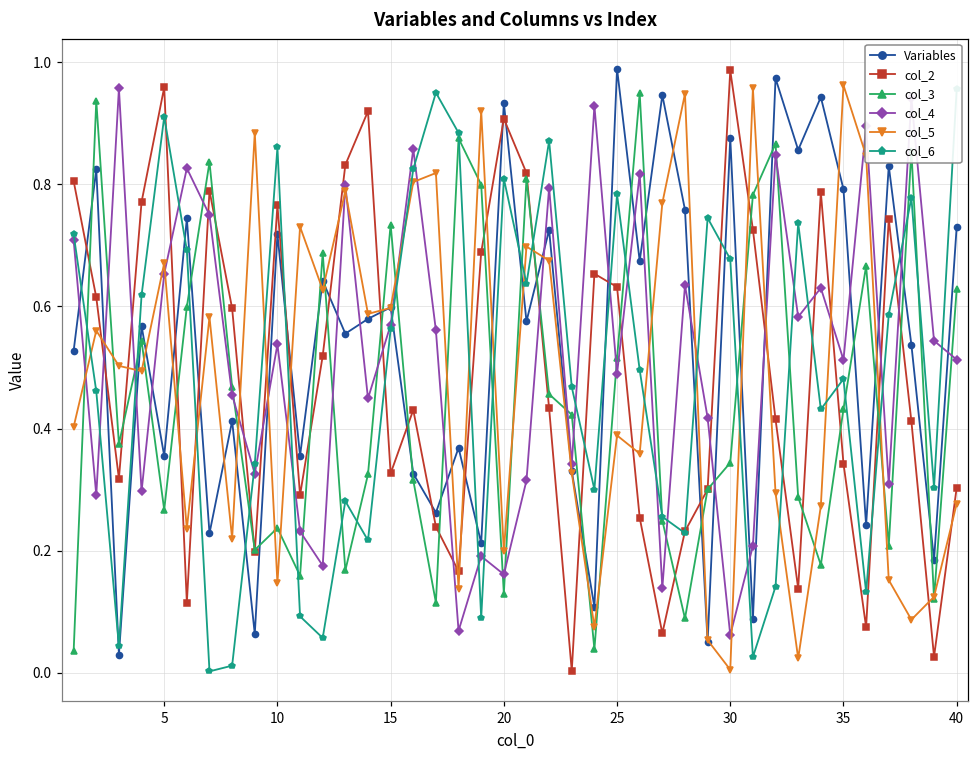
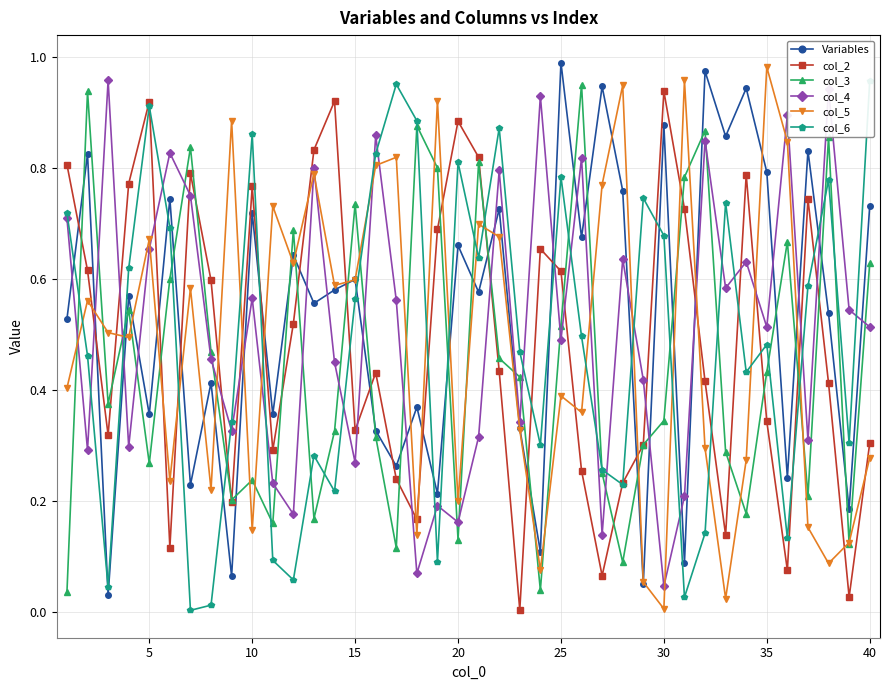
col_2, 5: 0.96 -> 0.92
col_4, 10: 0.54 -> 0.56
col_4, 15: 0.57 -> 0.27
Variables, 20: 0.93 -> 0.66
col_2, 20: 0.91 -> 0.88
col_2, 25: 0.63 -> 0.61
col_2, 30: 0.99 -> 0.94
col_4, 30: 0.06 -> 0.05
col_5, 35: 0.96 -> 0.98
